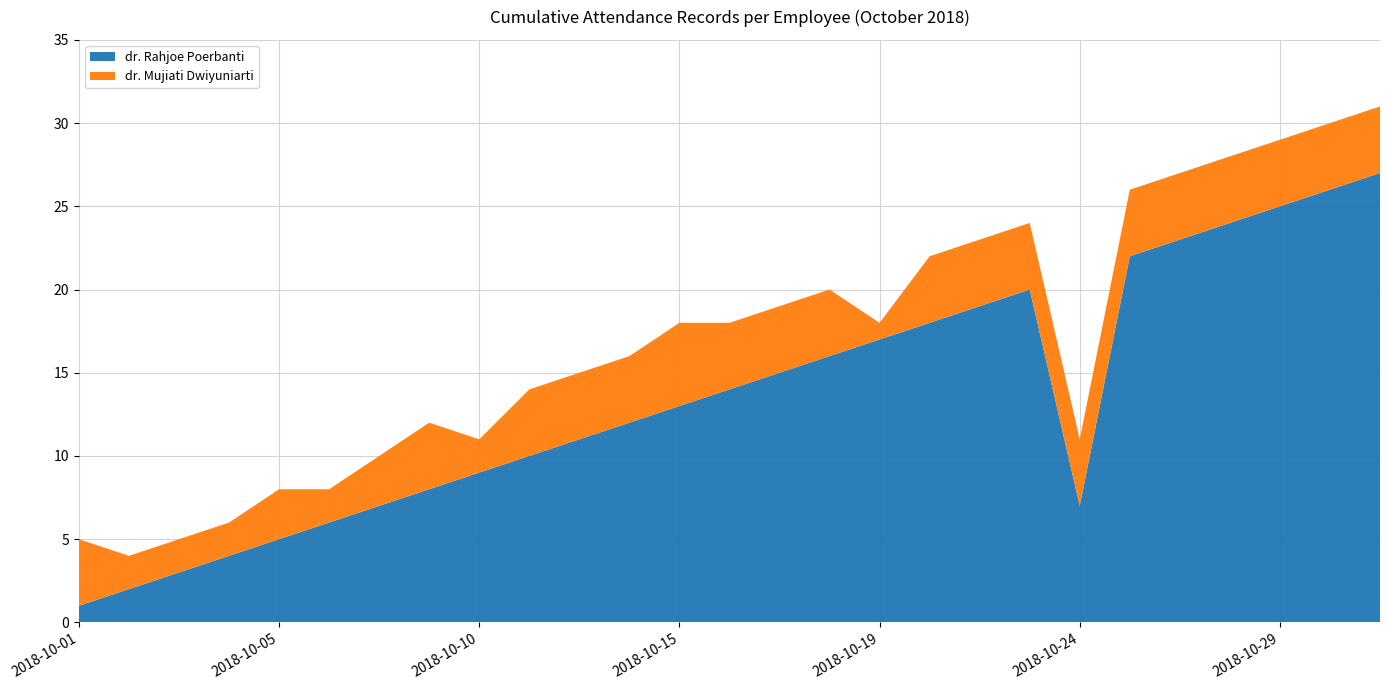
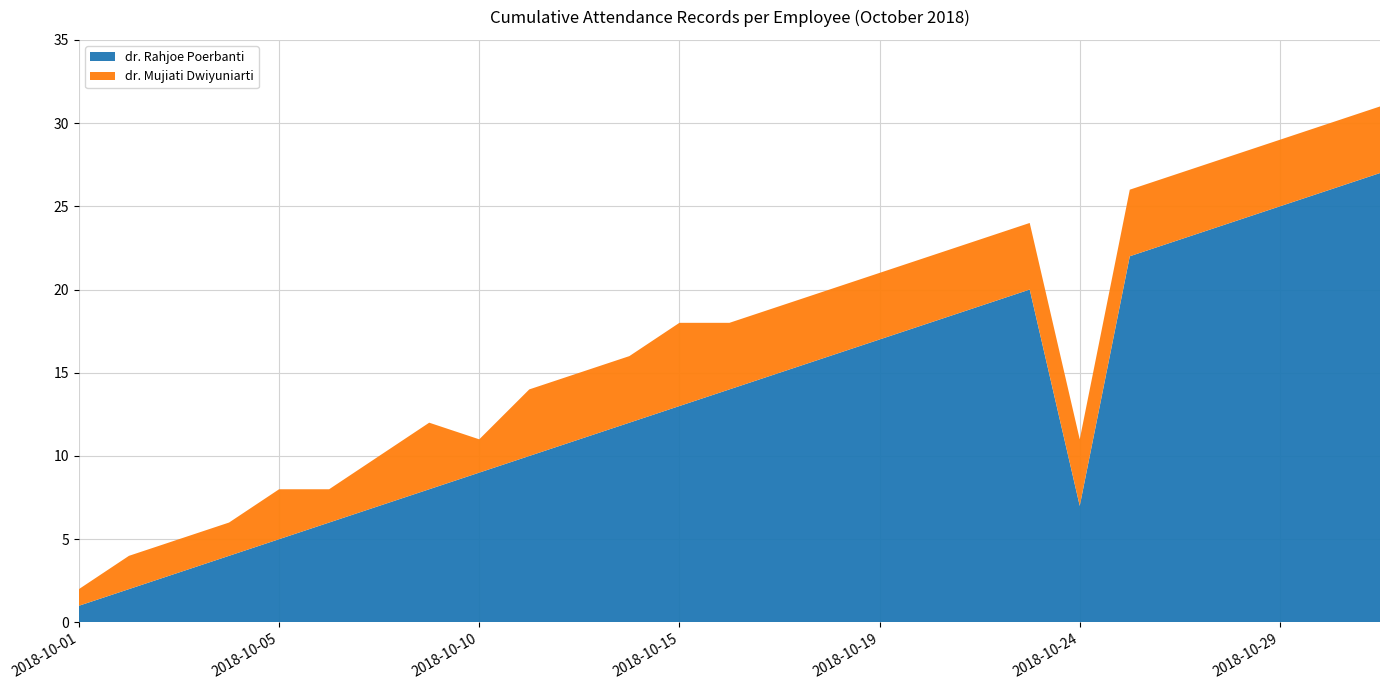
dr. Mujiati Dwiyuniarti, 2018-10-01: 4 -> 1
dr. Mujiati Dwiyuniarti, 2018-10-19: 1 -> 4
